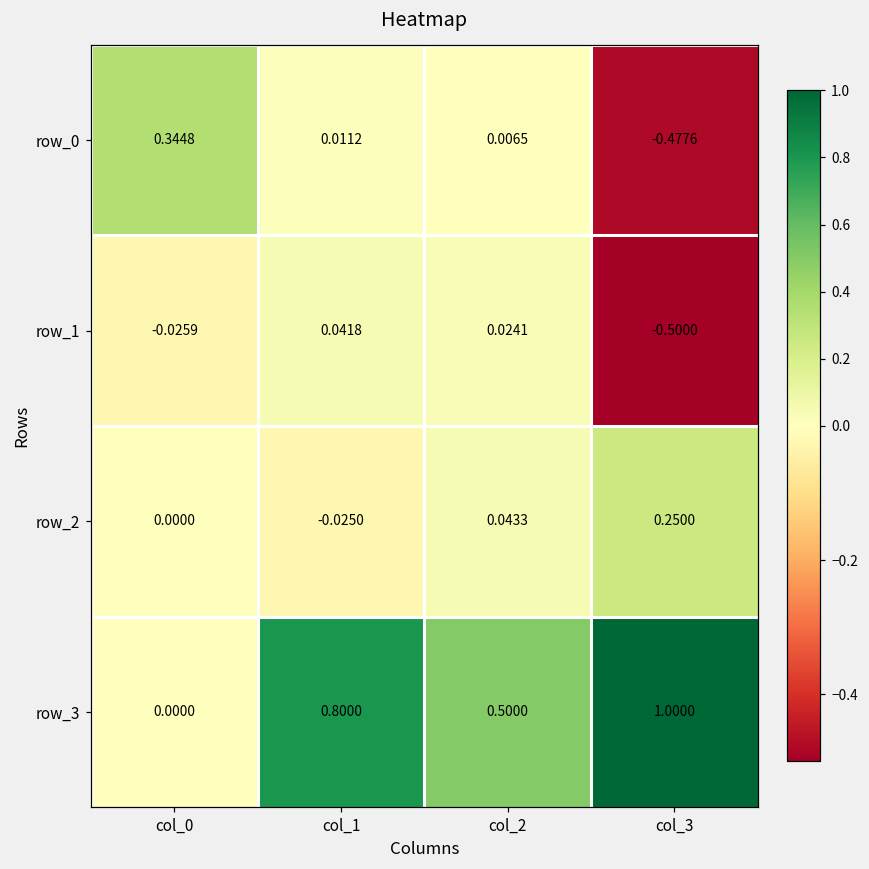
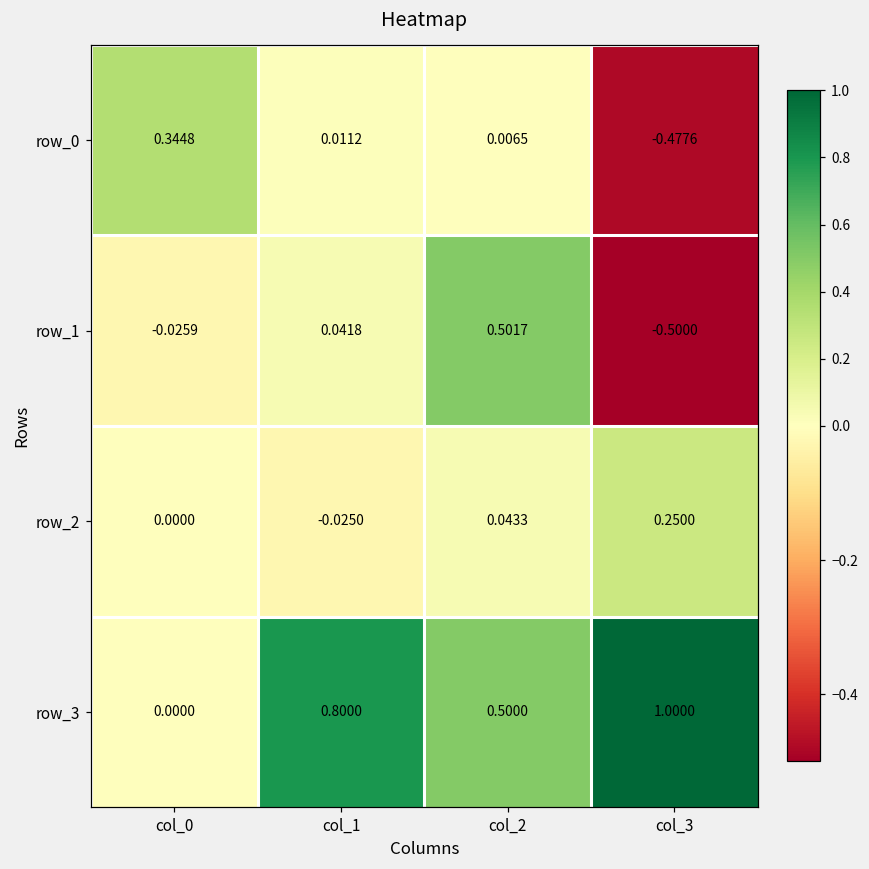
row_1, col_2: 0.0241 -> 0.5017
